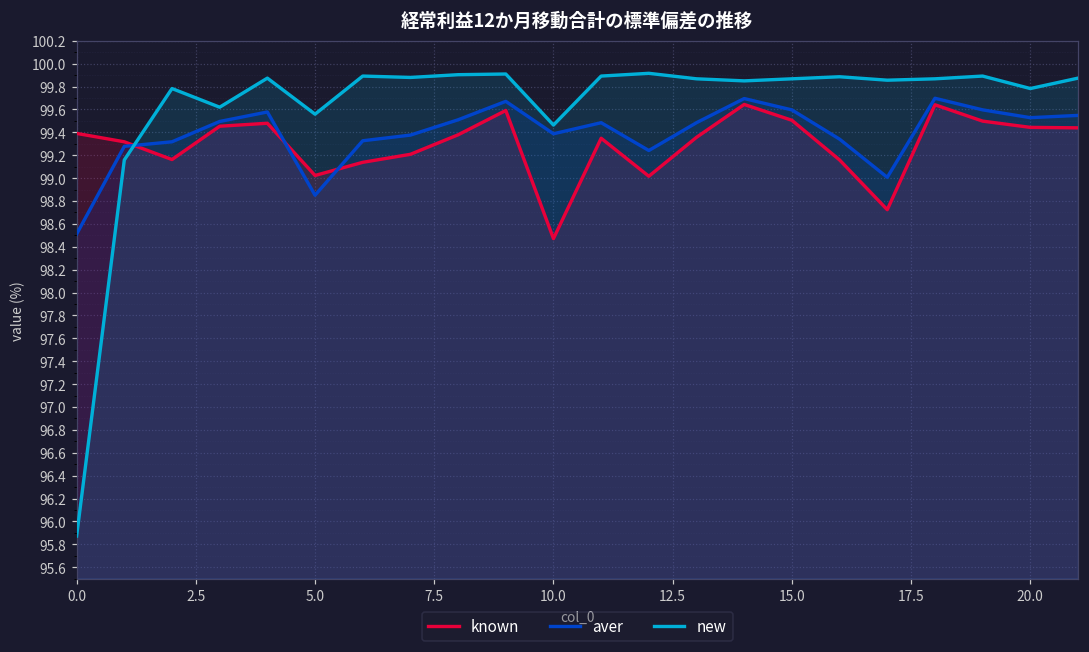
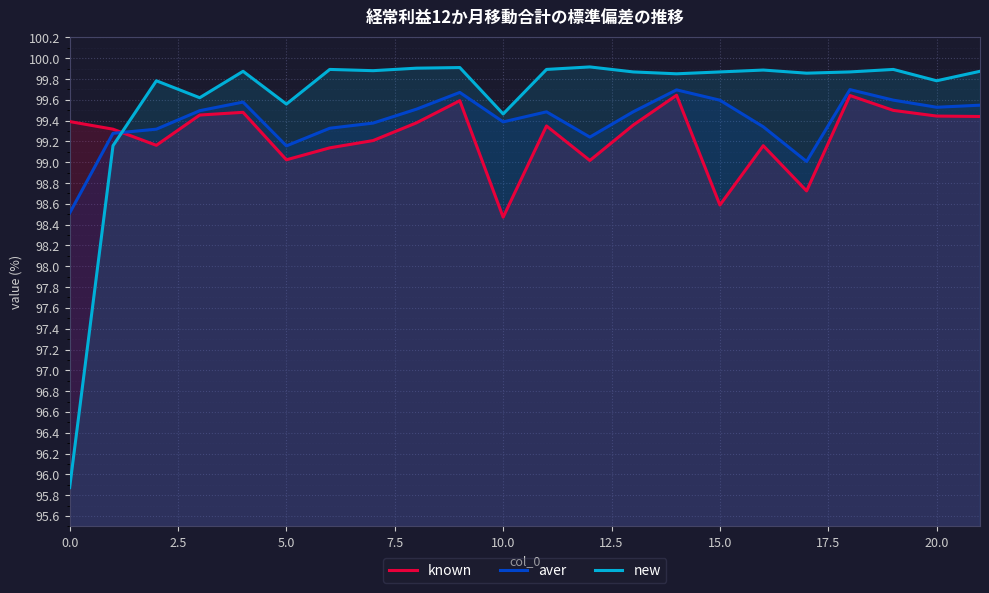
aver, 5.0: 98.85 -> 99.16
known, 15.0: 99.51 -> 98.59
